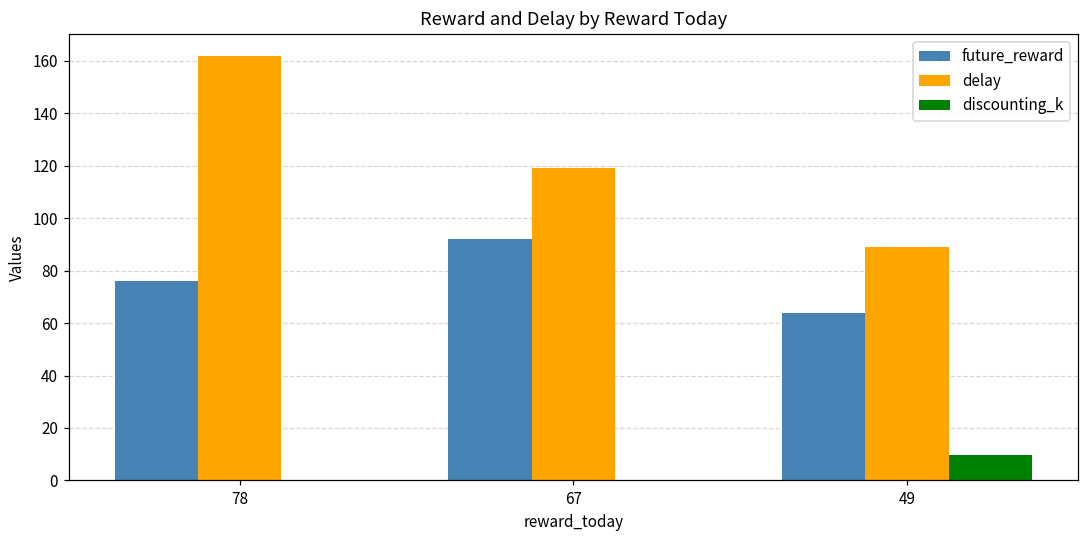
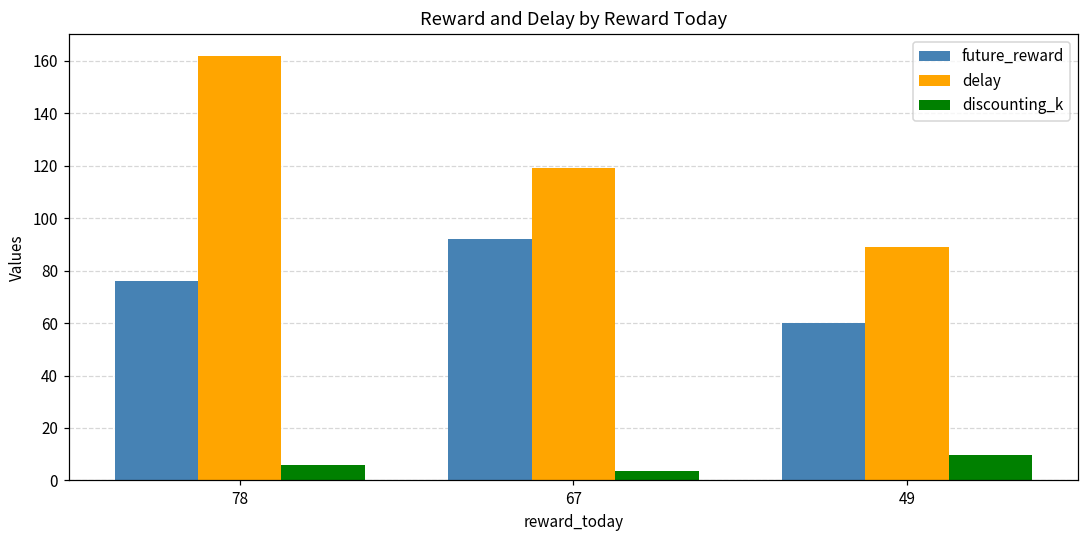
discounting_k, 78: 0 -> 6
discounting_k, 67: 0 -> 3
future_reward, 49: 64 -> 60
